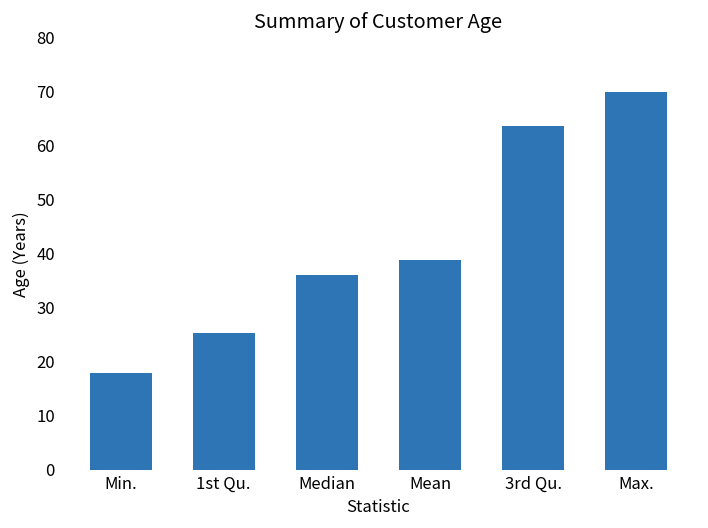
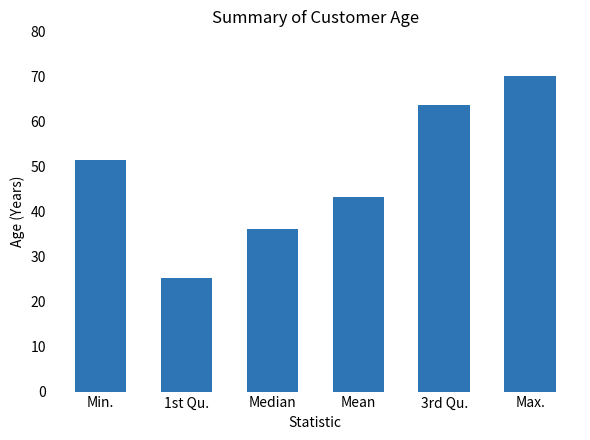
Min.: 18 -> 52
Mean: 39 -> 43
